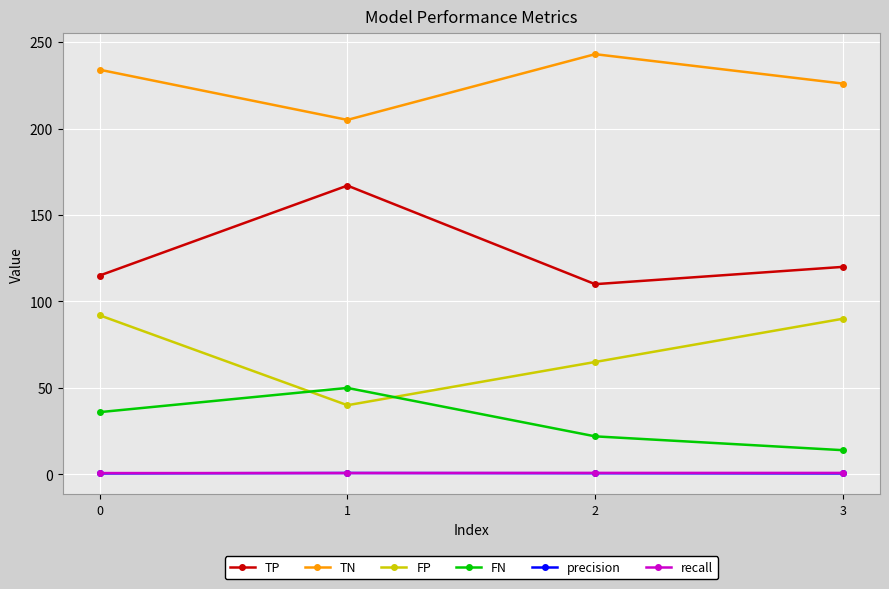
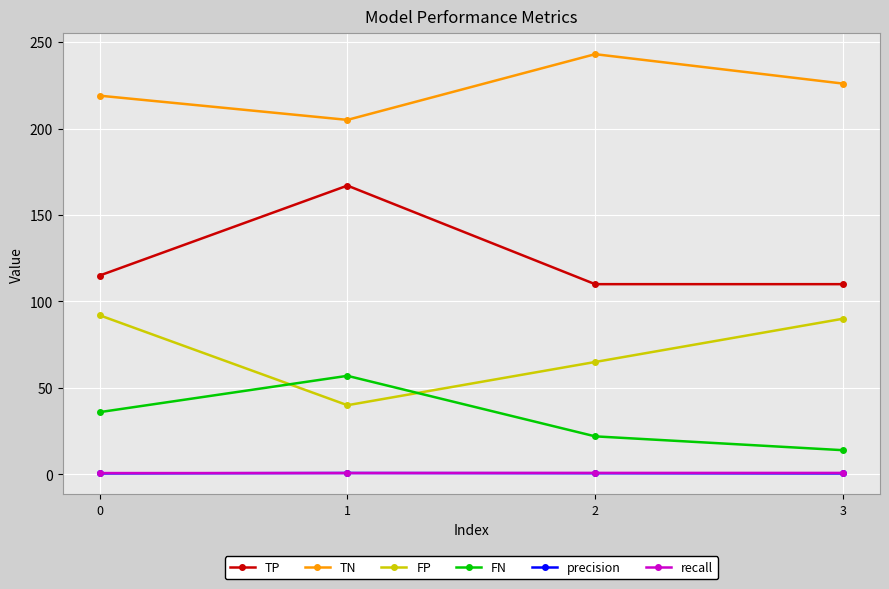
TN, 0: 234 -> 219
FN, 1: 50 -> 57
TP, 3: 120 -> 110
